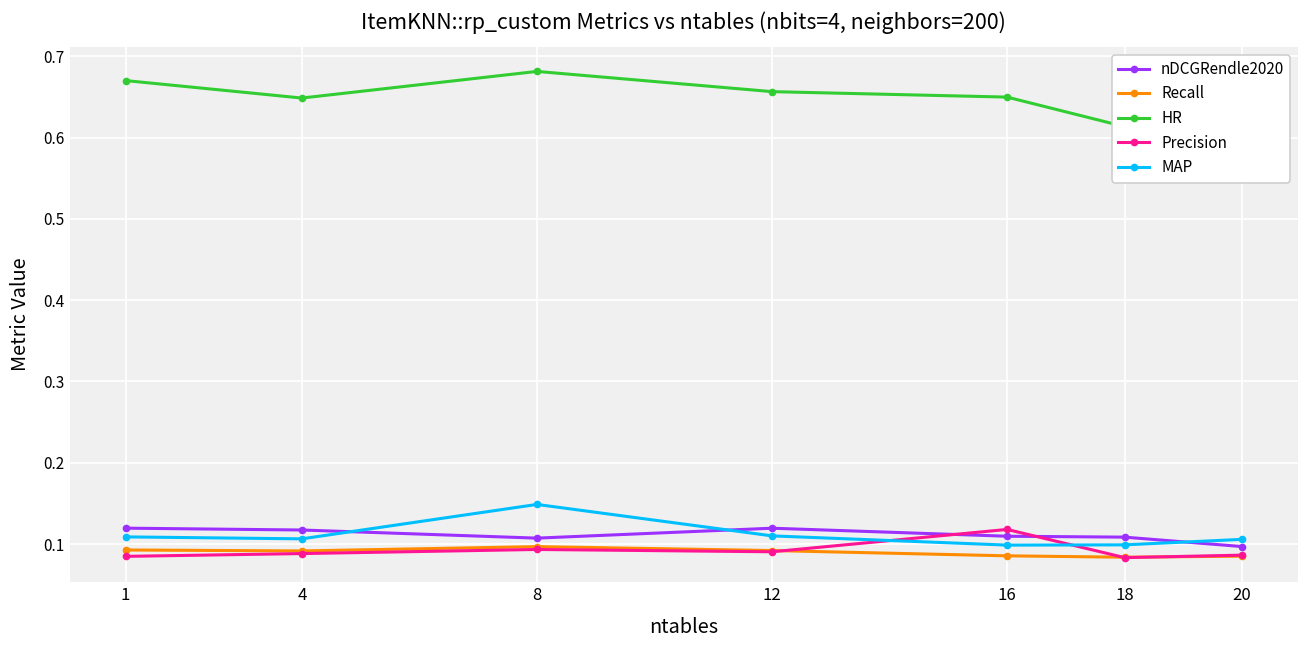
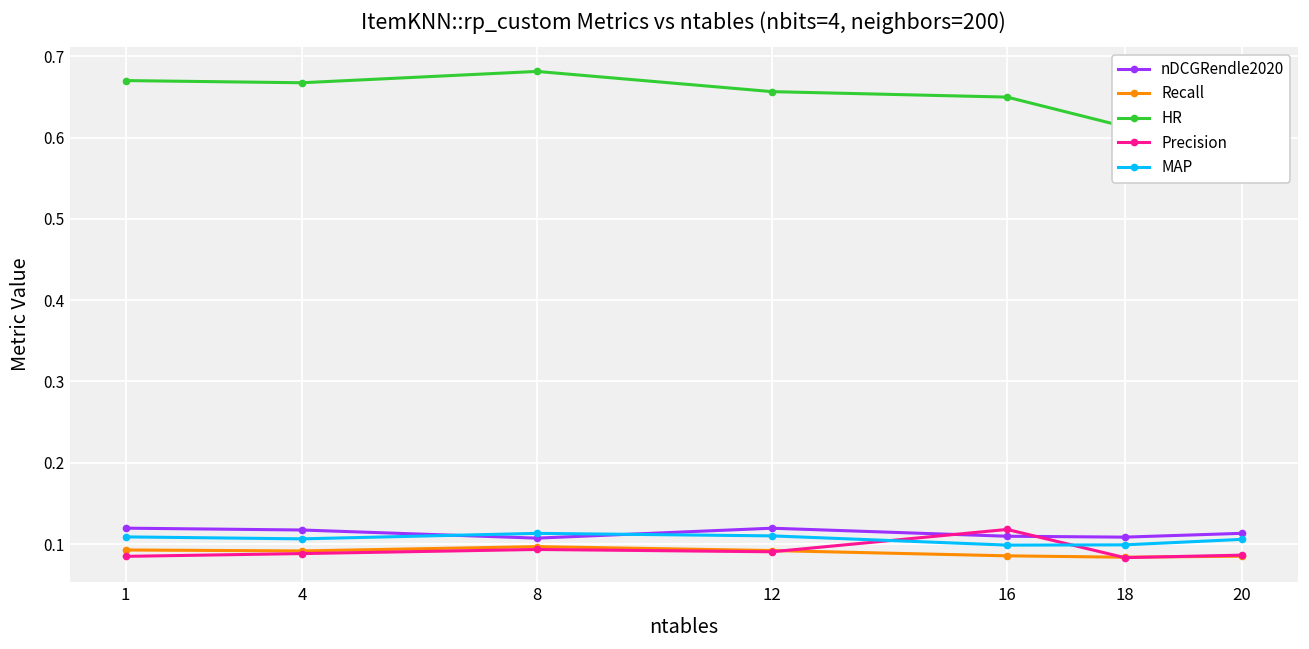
HR, 4: 0.65 -> 0.67
MAP, 8: 0.15 -> 0.11
nDCGRendle2020, 20: 0.10 -> 0.11
